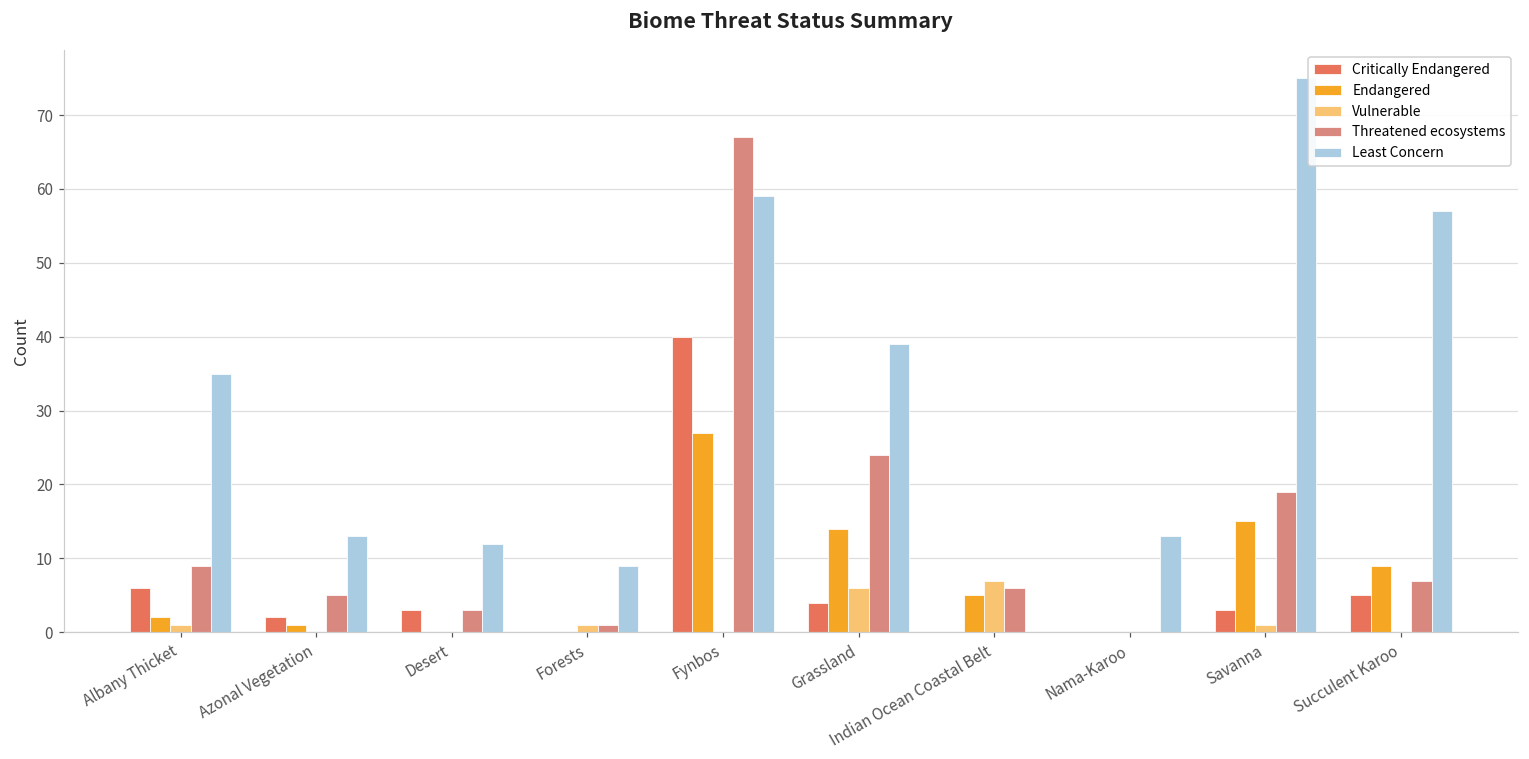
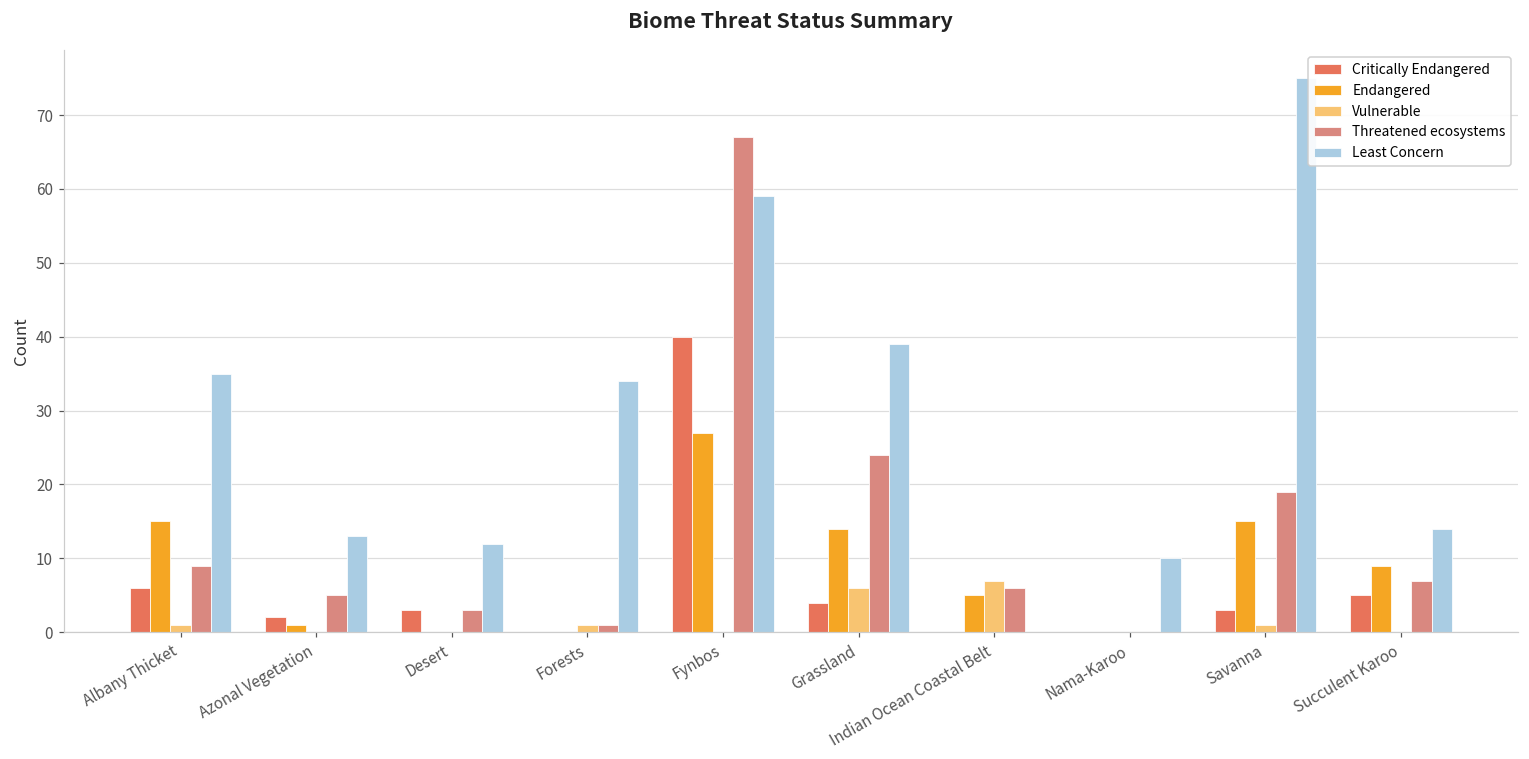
Endangered, Albany Thicket: 2 -> 15
Least Concern, Forests: 9 -> 34
Least Concern, Nama-Karoo: 13 -> 10
Least Concern, Succulent Karoo: 57 -> 14
